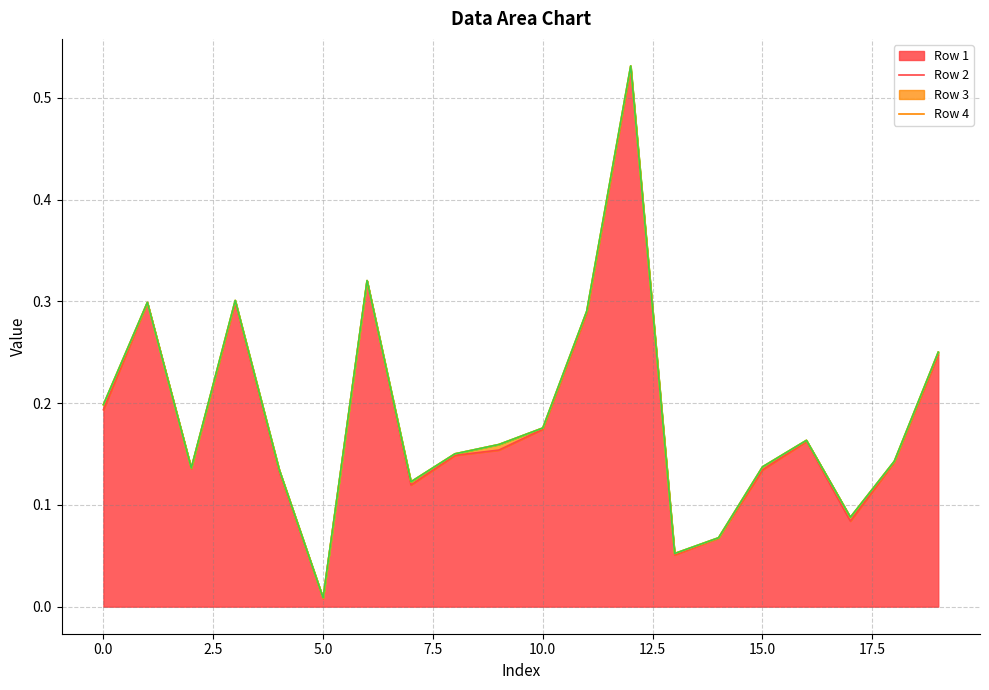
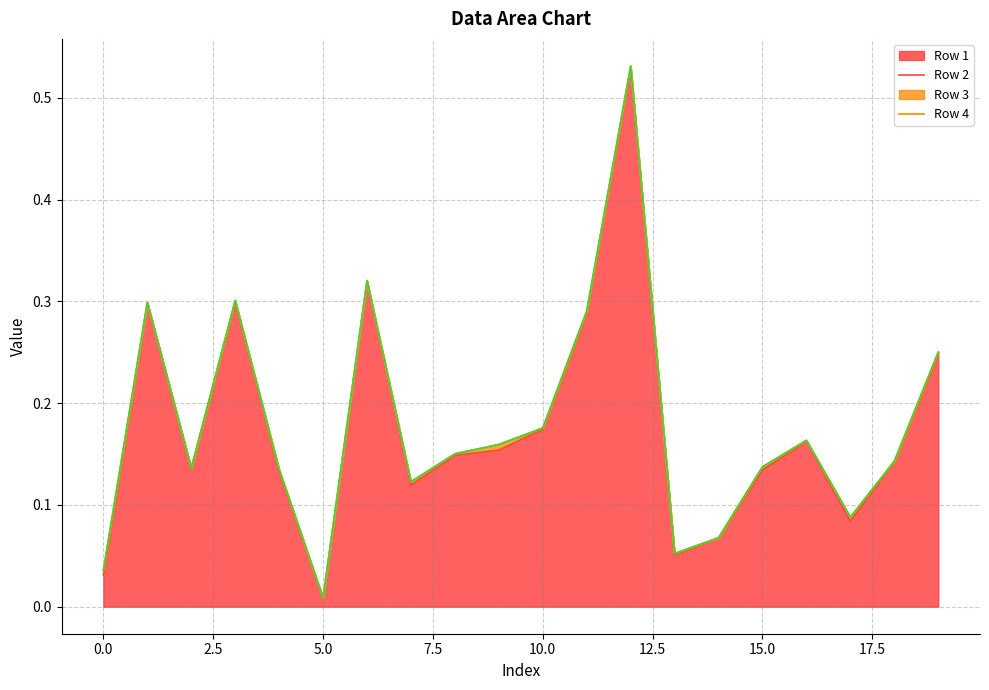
Row 1, 0.0: 0.194 -> 0.031
